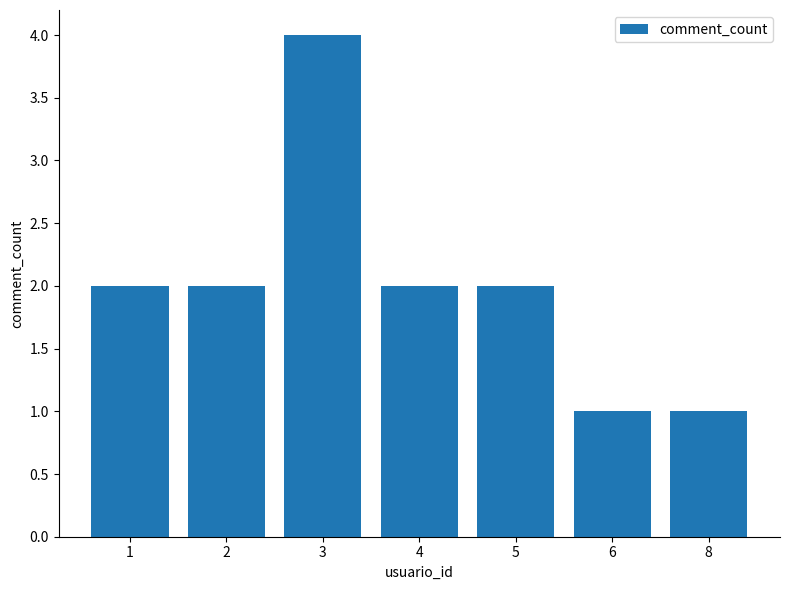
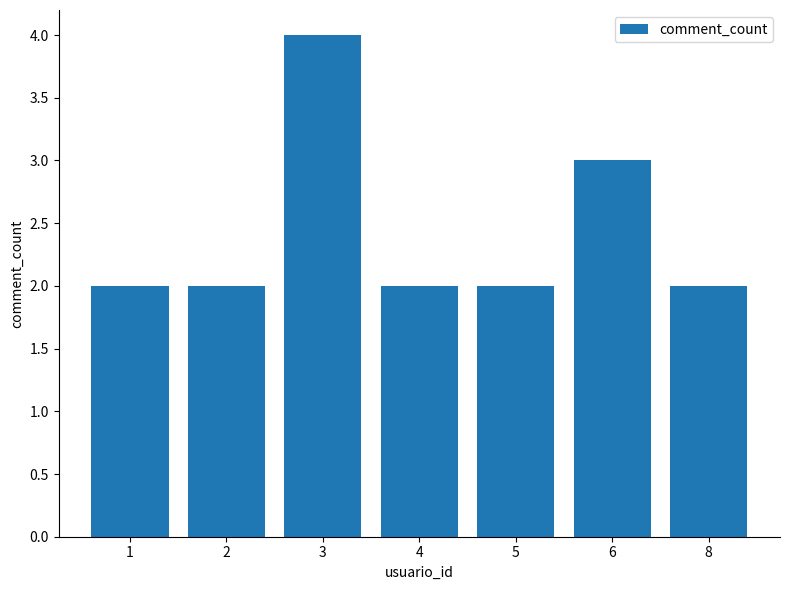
6: 1 -> 3
8: 1 -> 2
